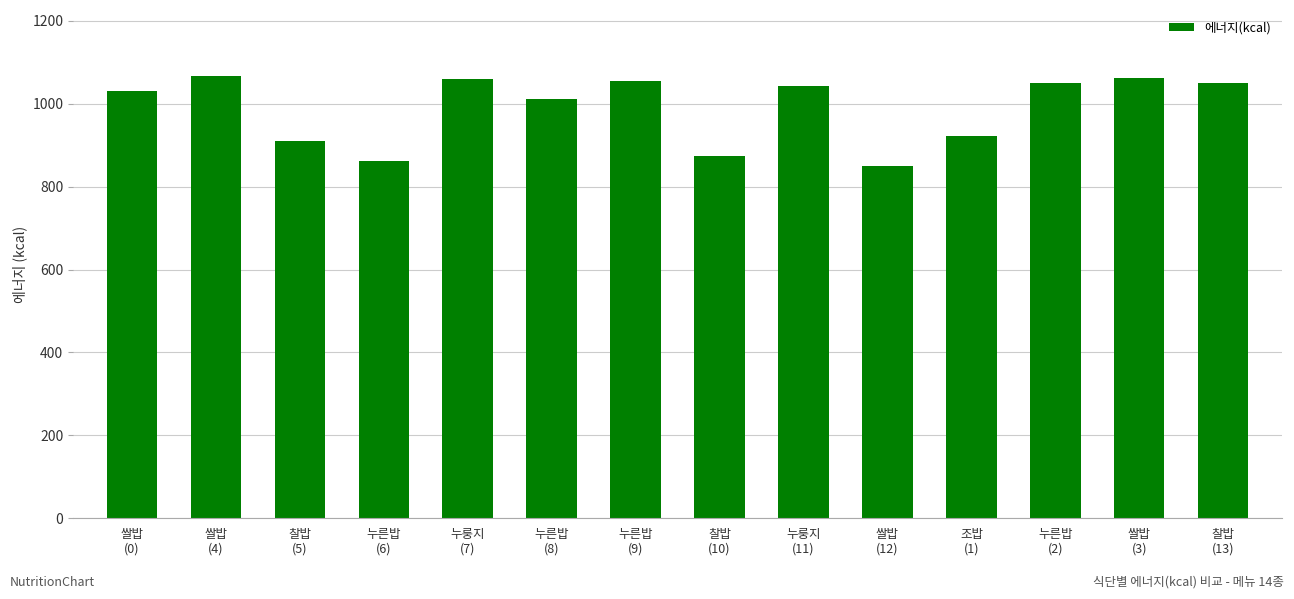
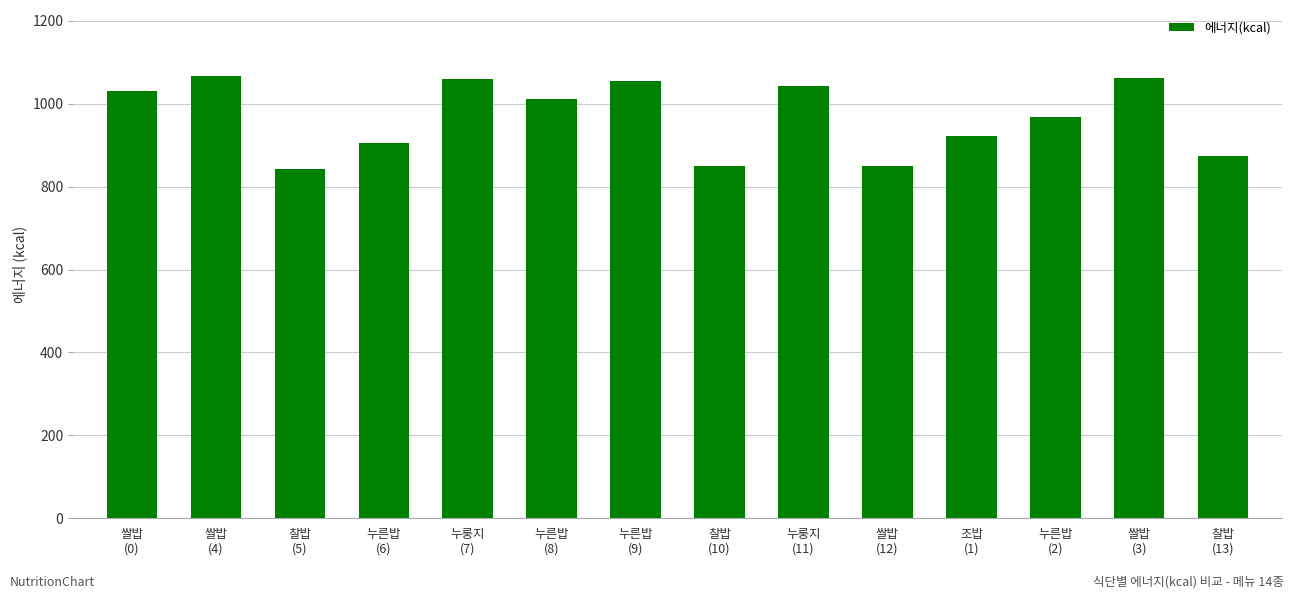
찰밥 (5): 910 -> 840
누른밥 (6): 860 -> 900
찰밥 (10): 870 -> 850
누른밥 (2): 1050 -> 970
찰밥 (13): 1050 -> 870
